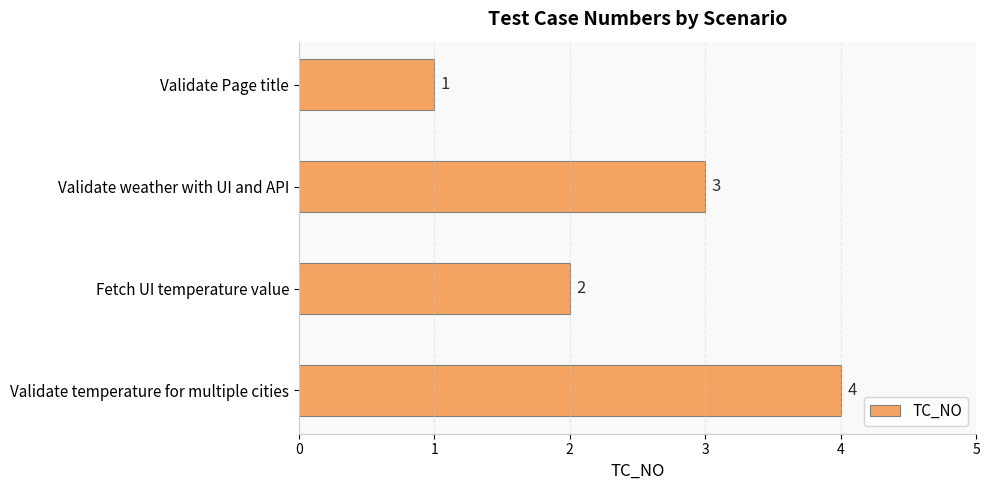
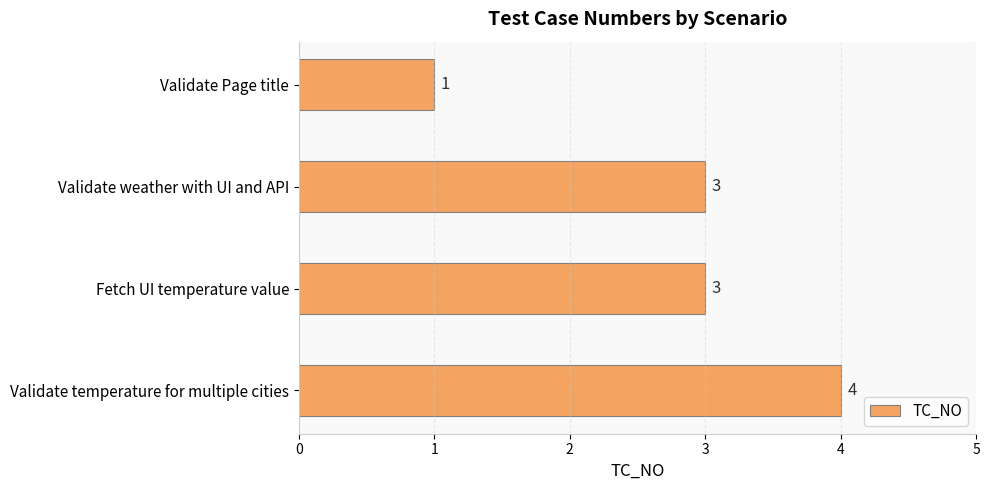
Fetch UI temperature value: 2 -> 3
